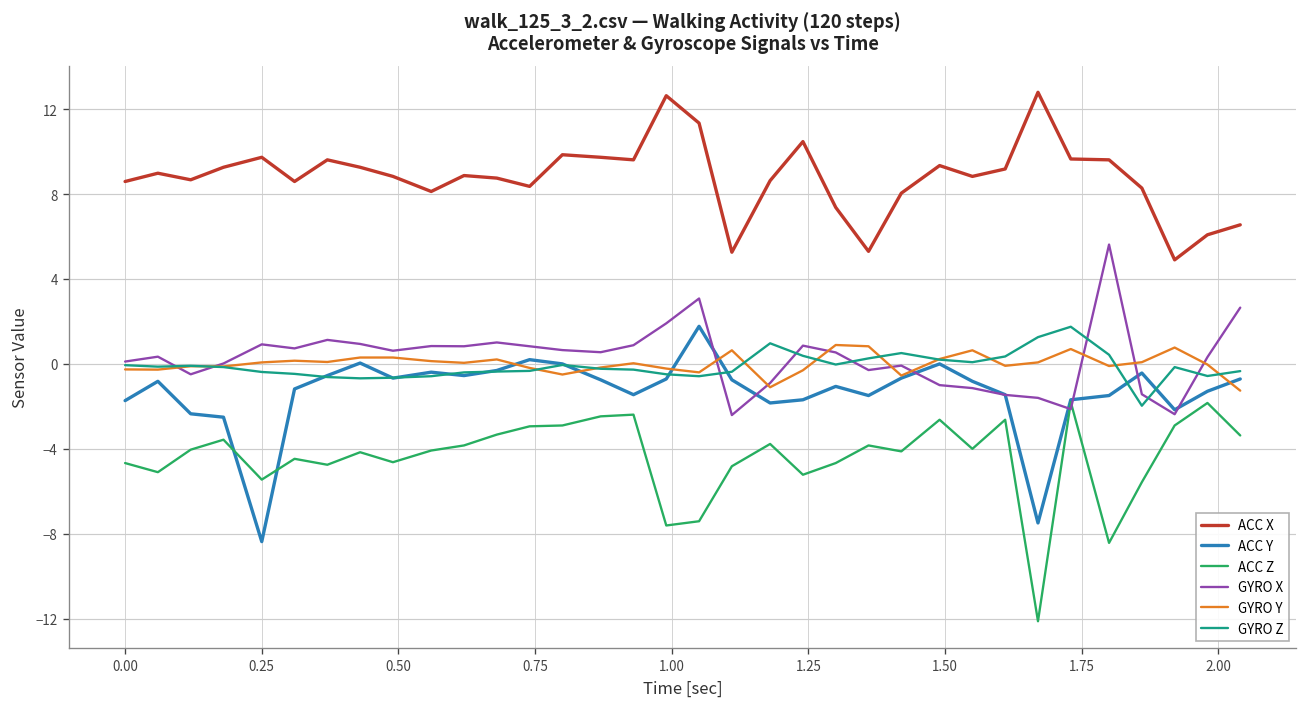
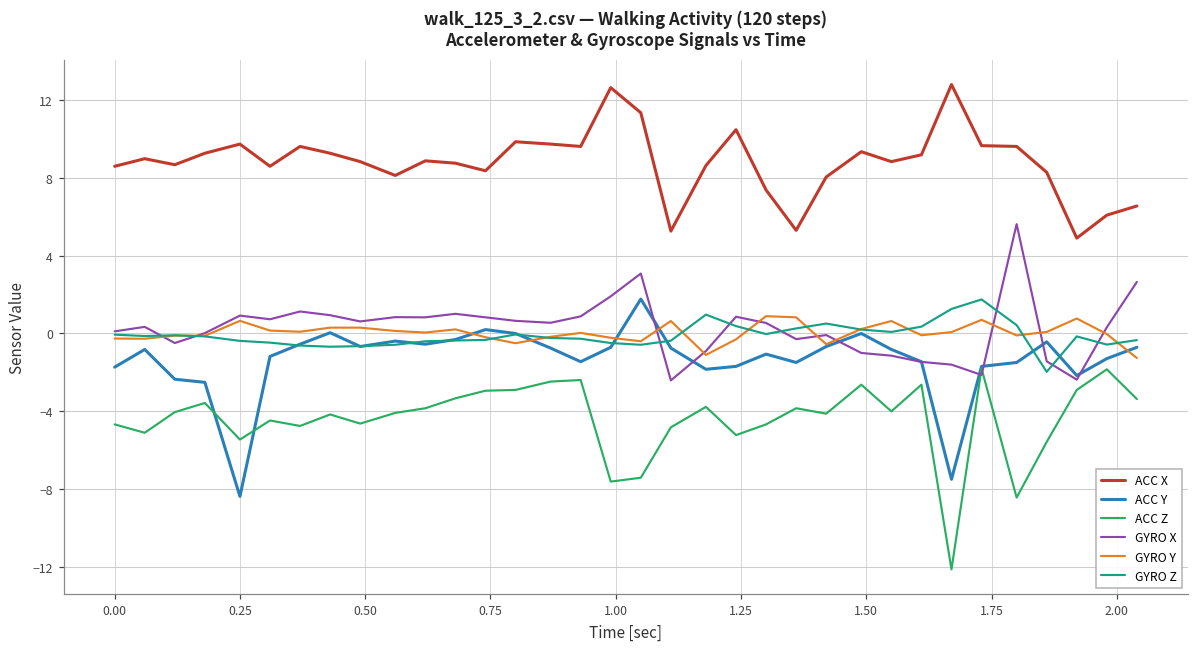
GYRO Y, 0.25: 0.1 -> 0.7
